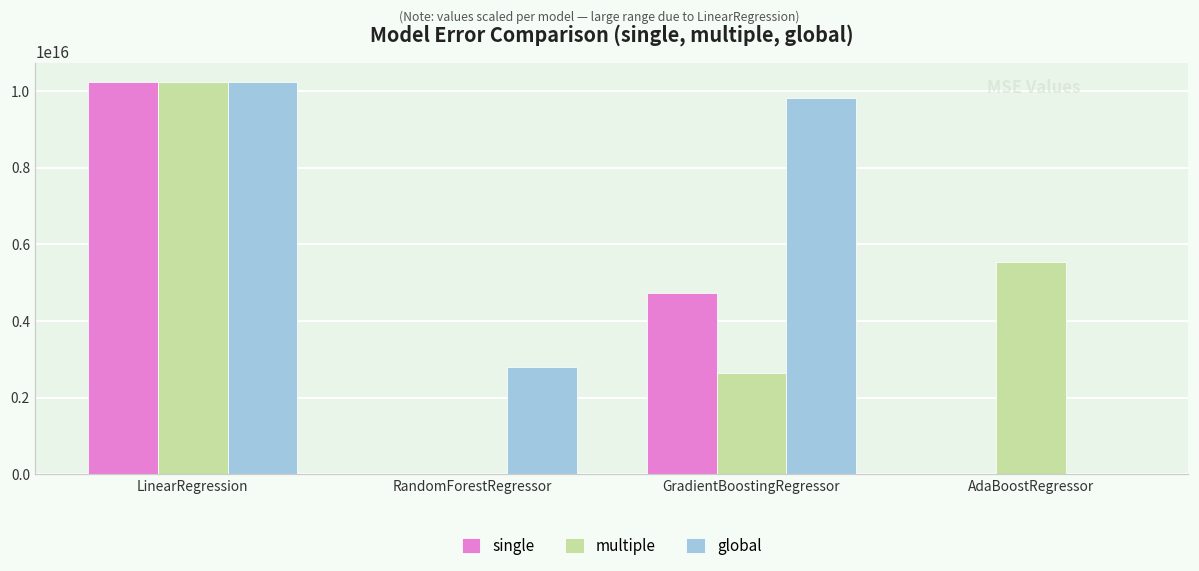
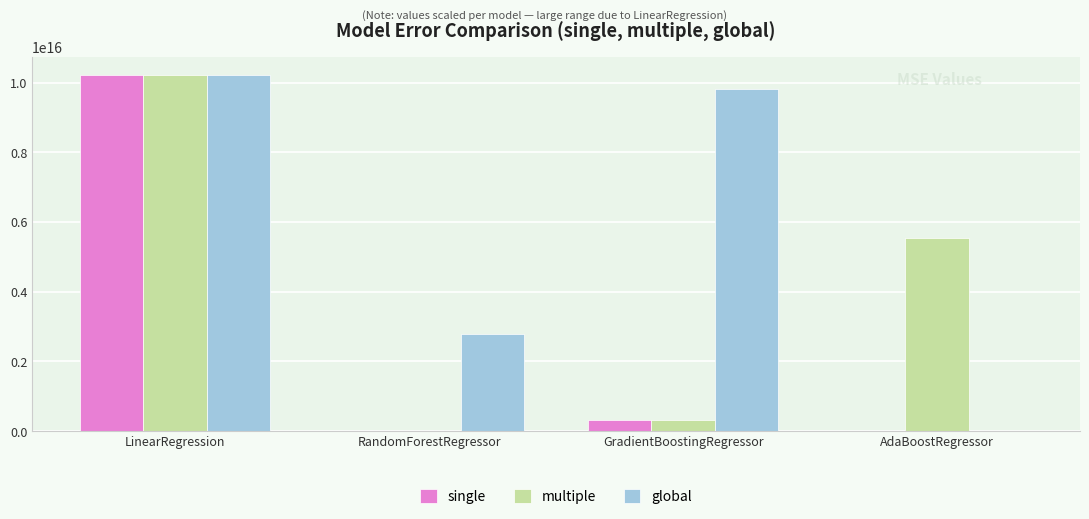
single, GradientBoostingRegressor: 4700000000000000 -> 300000000000000
multiple, GradientBoostingRegressor: 2700000000000000 -> 300000000000000
